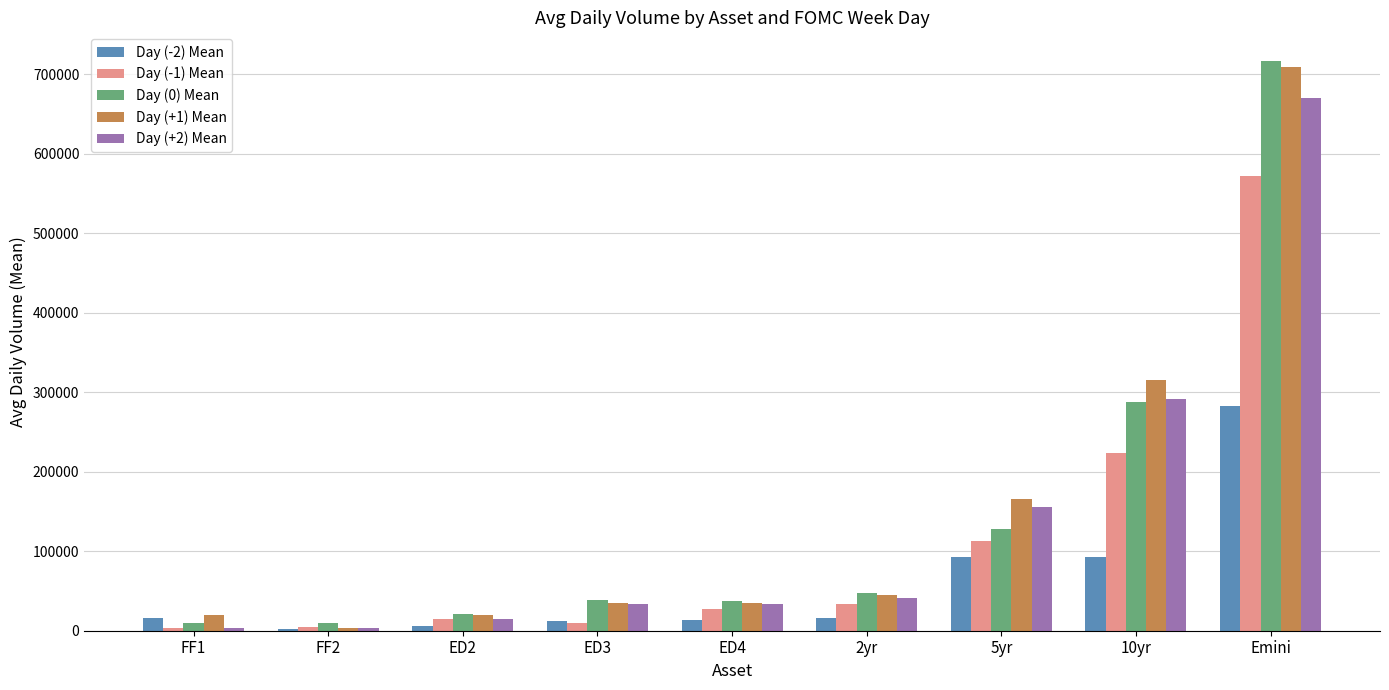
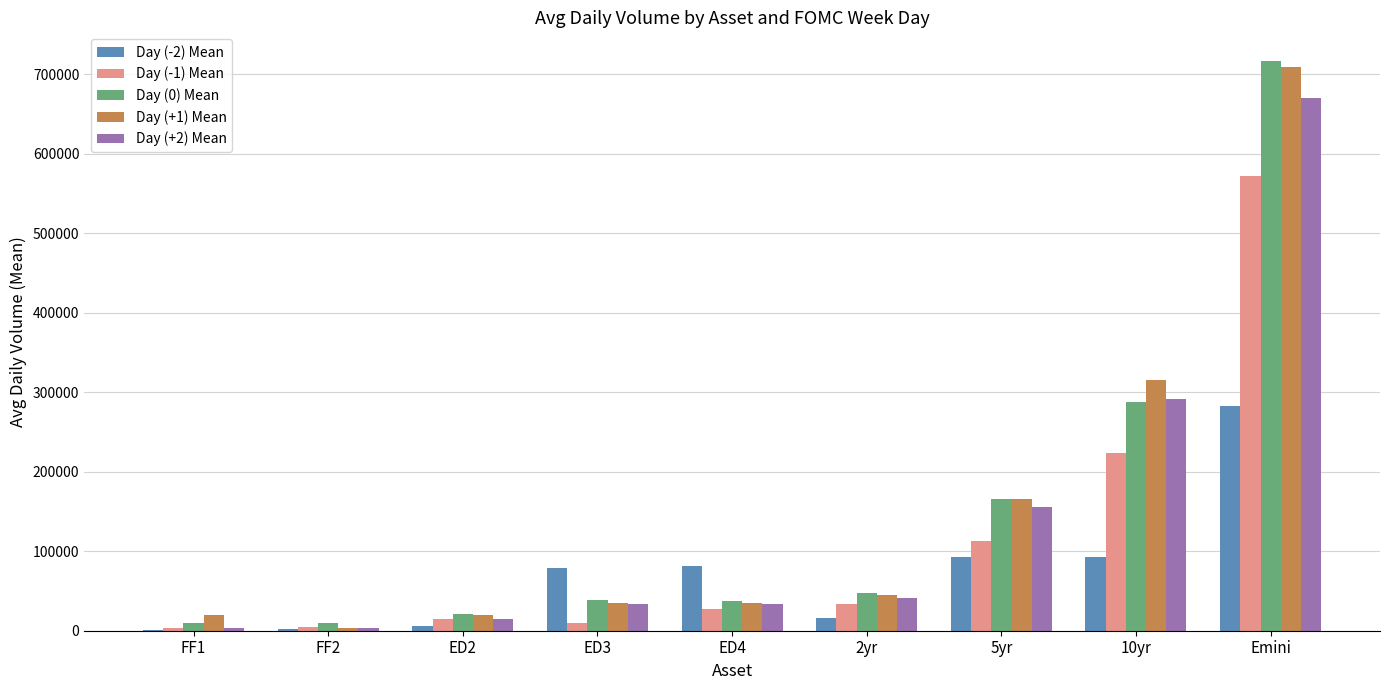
Day (-2) Mean, FF1: 20000 -> 0
Day (-2) Mean, ED3: 10000 -> 80000
Day (-2) Mean, ED4: 10000 -> 80000
Day (0) Mean, 5yr: 130000 -> 170000
